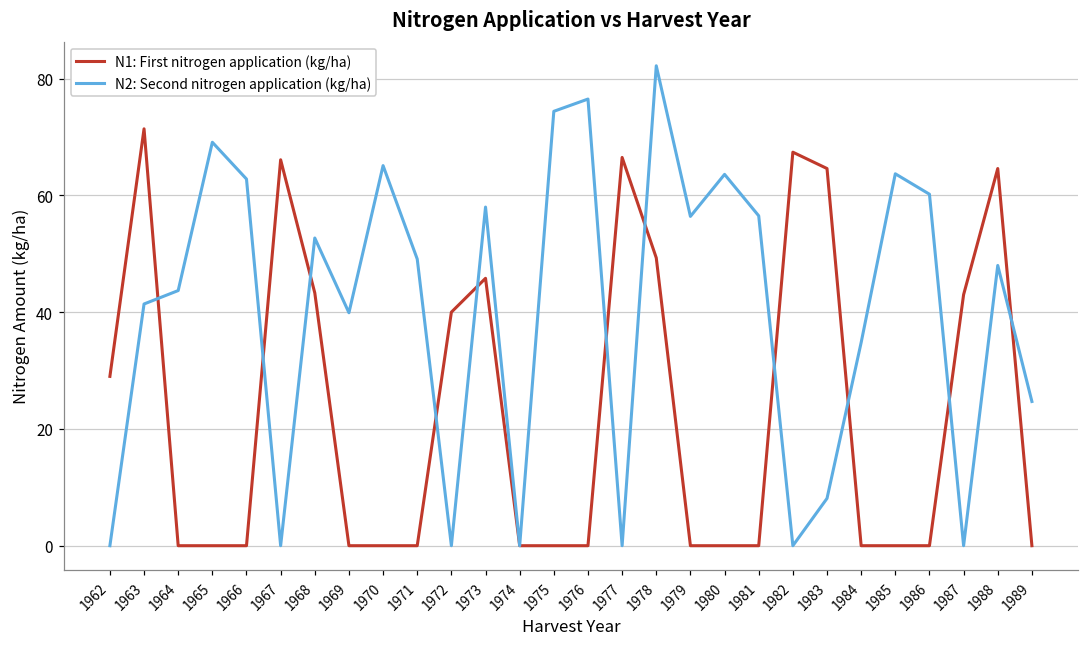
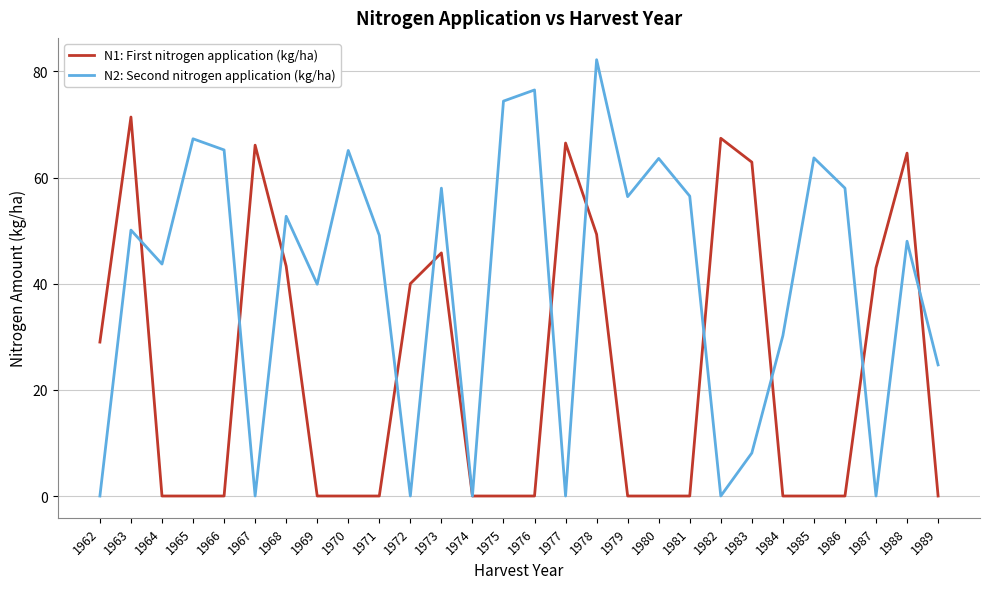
N2: Second nitrogen application (kg/ha), 1963: 41 -> 50
N2: Second nitrogen application (kg/ha), 1965: 69 -> 67
N2: Second nitrogen application (kg/ha), 1966: 63 -> 65
N1: First nitrogen application (kg/ha), 1983: 65 -> 63
N2: Second nitrogen application (kg/ha), 1984: 35 -> 30
N2: Second nitrogen application (kg/ha), 1986: 60 -> 58
